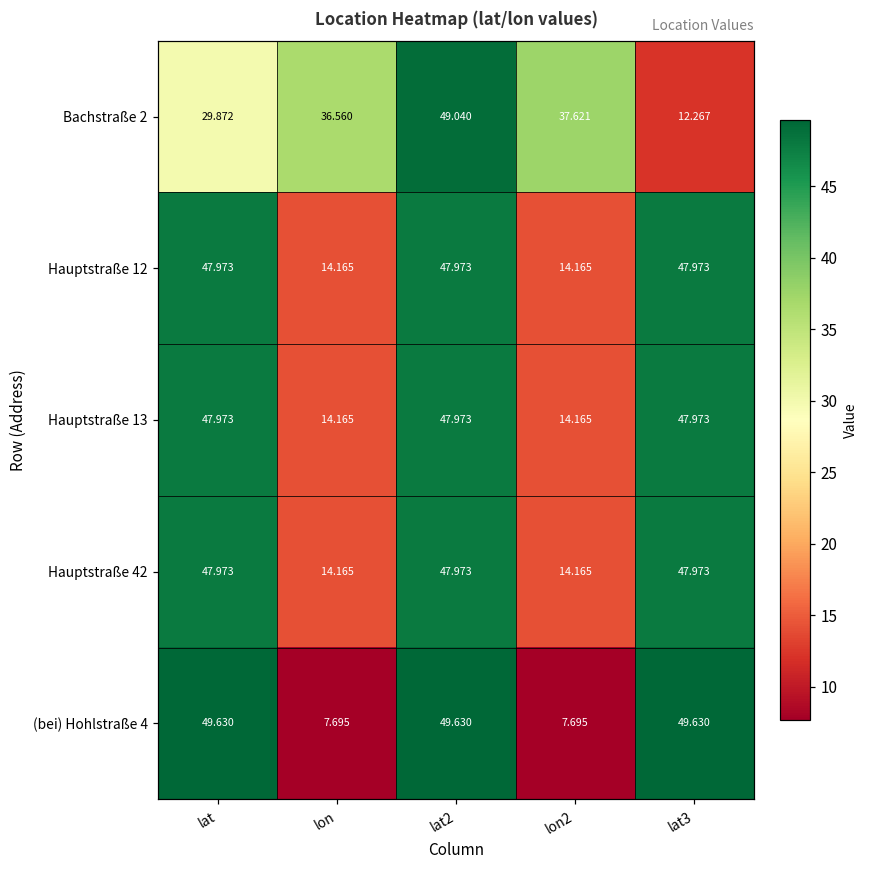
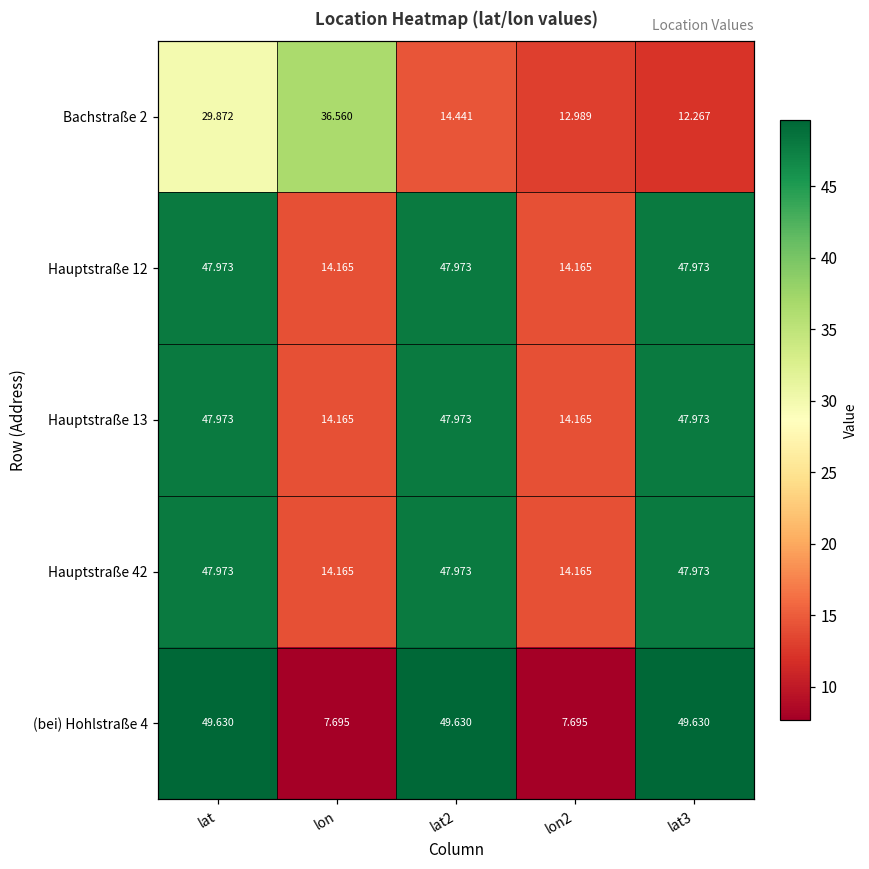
Bachstraße 2, lat2: 49.040 -> 14.441
Bachstraße 2, lon2: 37.621 -> 12.989
